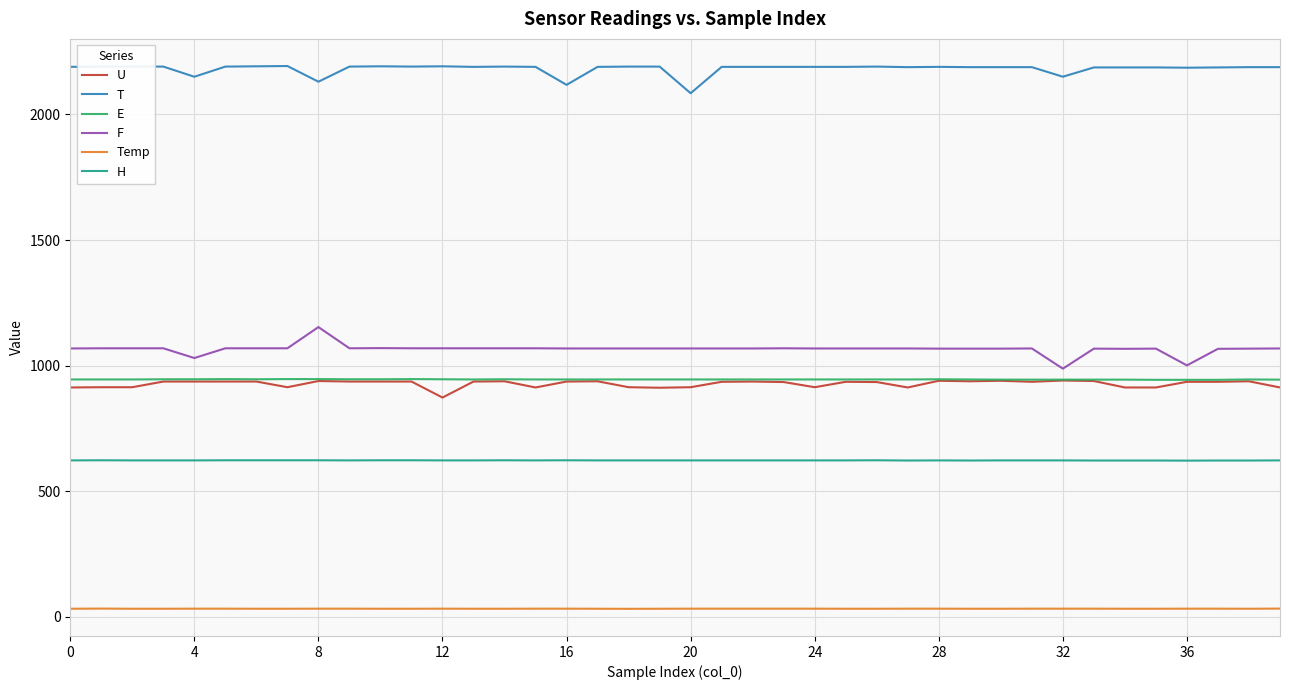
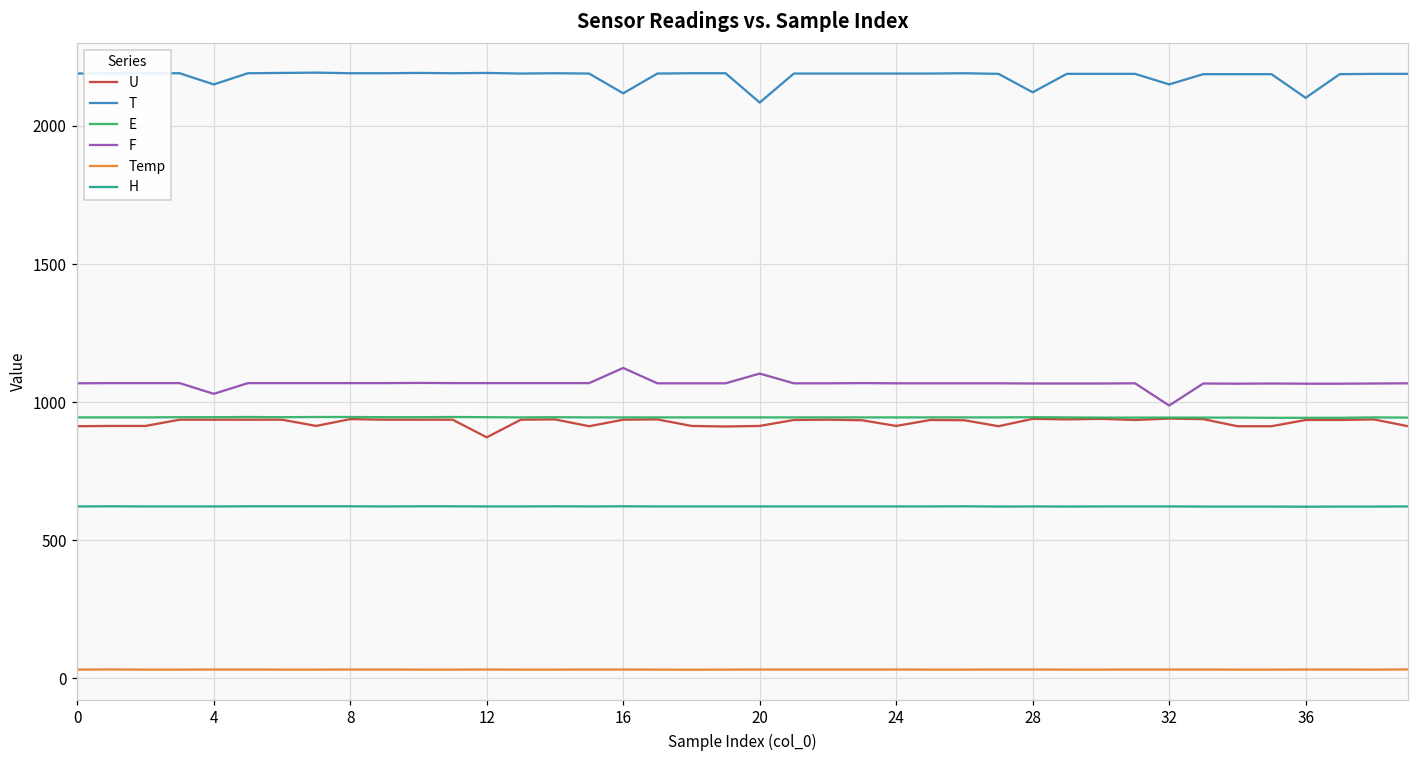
T, 8: 2130 -> 2190
F, 8: 1150 -> 1070
F, 16: 1070 -> 1120
F, 20: 1070 -> 1100
T, 28: 2190 -> 2120
T, 36: 2190 -> 2100
F, 36: 1000 -> 1070
